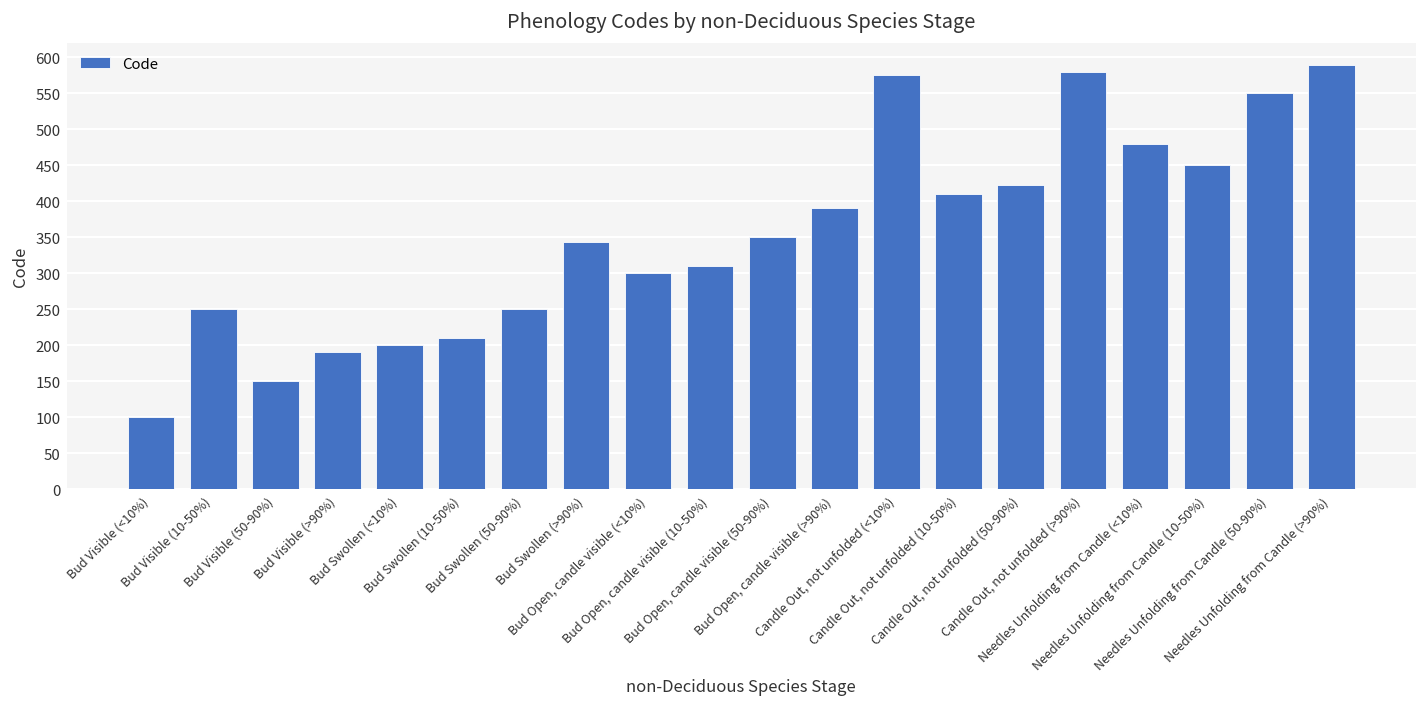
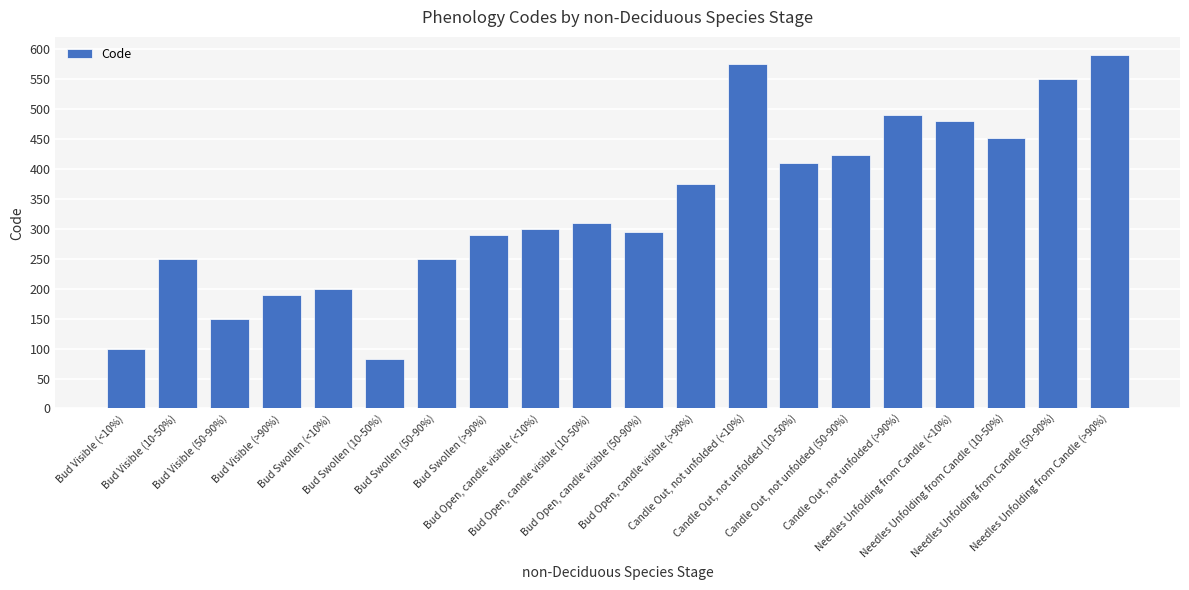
Bud Swollen (10-50%): 210 -> 80
Bud Swollen (>90%): 340 -> 290
Bud Open, candle visible (50-90%): 350 -> 290
Bud Open, candle visible (>90%): 390 -> 370
Candle Out, not unfolded (>90%): 580 -> 490
